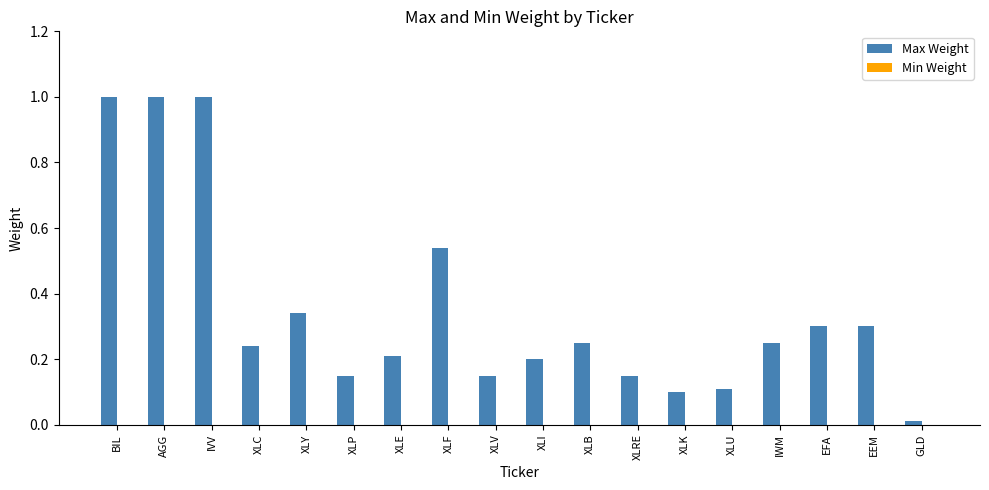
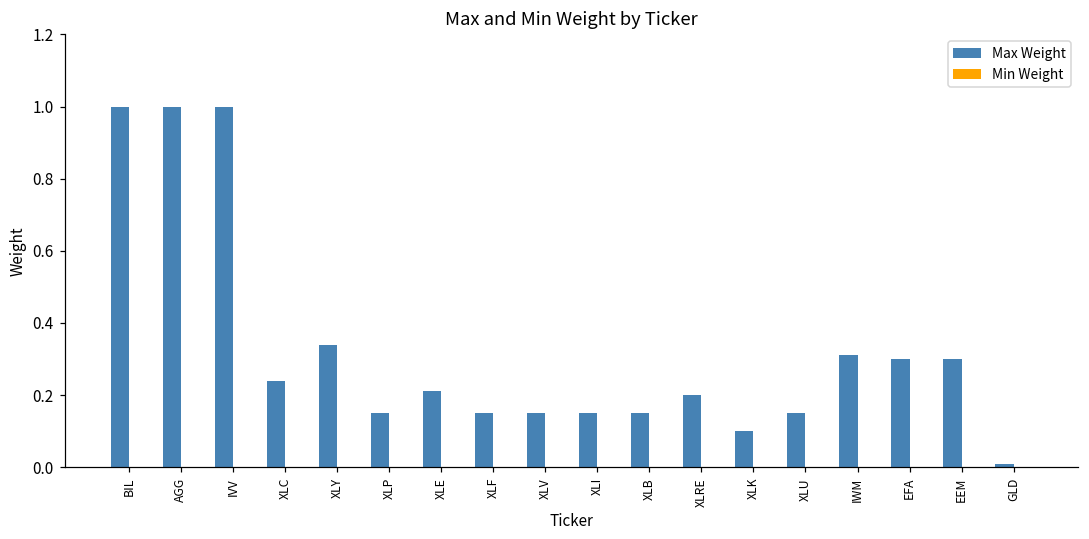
Max Weight, XLF: 0.54 -> 0.15
Max Weight, XLI: 0.20 -> 0.15
Max Weight, XLB: 0.25 -> 0.15
Max Weight, XLRE: 0.15 -> 0.20
Max Weight, XLU: 0.11 -> 0.15
Max Weight, IWM: 0.25 -> 0.31
